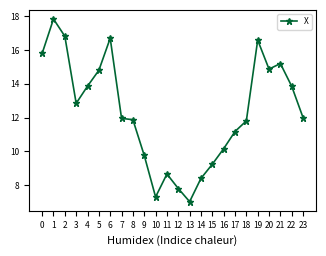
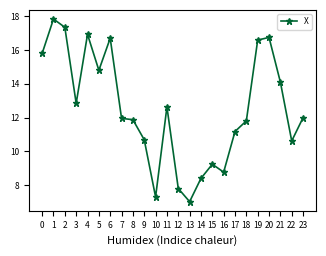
2: 16.8 -> 17.4
4: 13.9 -> 16.9
9: 9.8 -> 10.7
11: 8.7 -> 12.6
16: 10.2 -> 8.8
20: 14.9 -> 16.8
21: 15.2 -> 14.1
22: 13.9 -> 10.6
